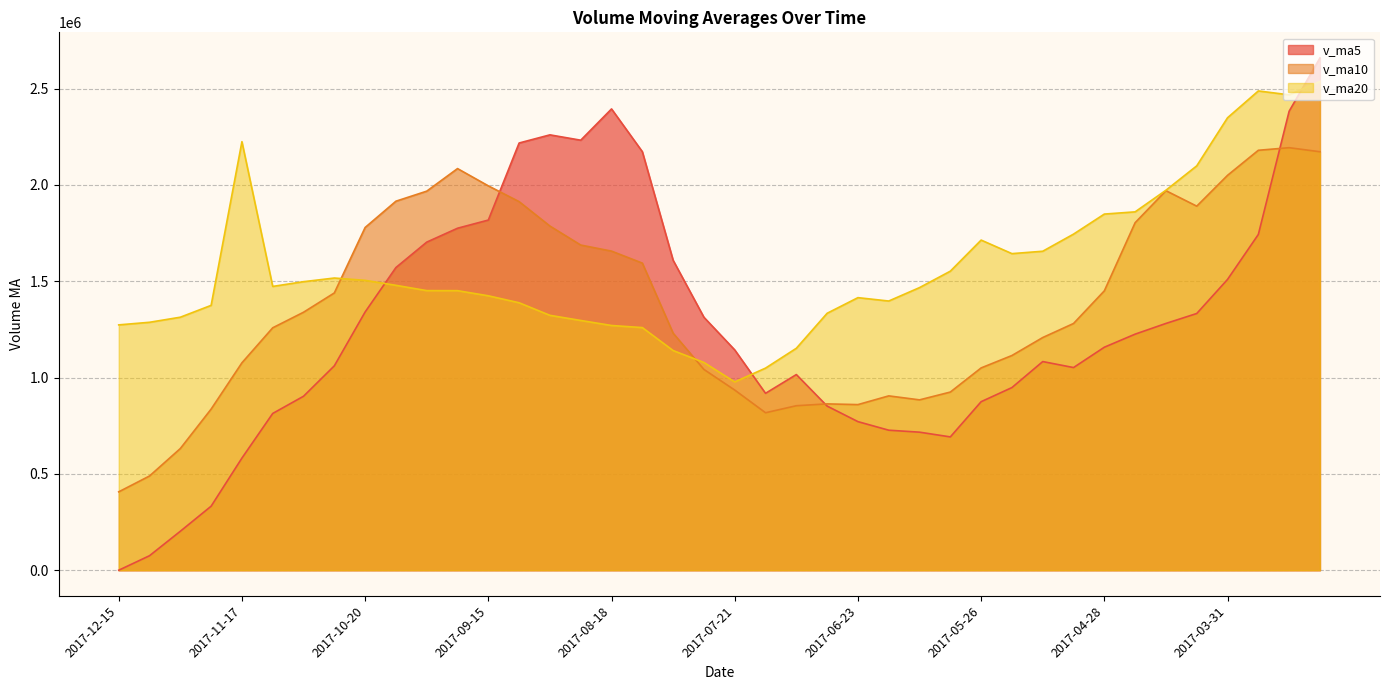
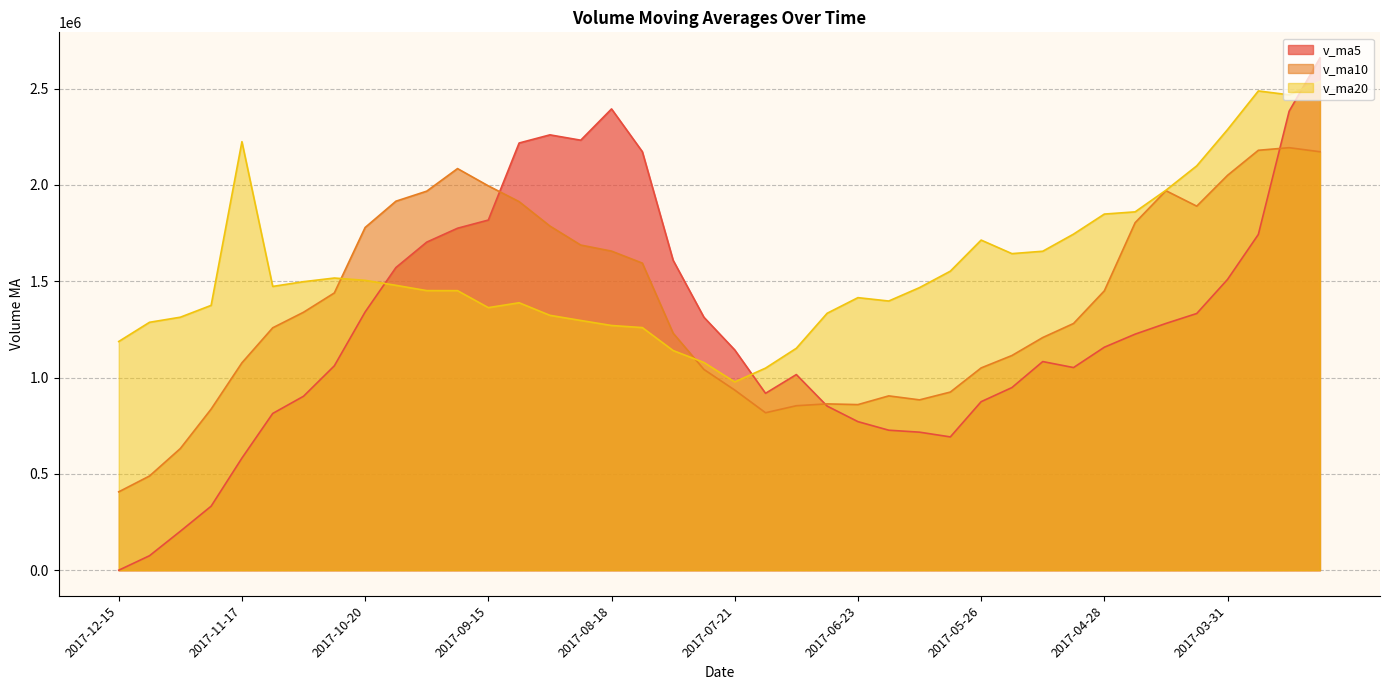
v_ma20, 2017-12-15: 1270000 -> 1190000
v_ma20, 2017-09-15: 1420000 -> 1360000
v_ma20, 2017-03-31: 2350000 -> 2290000
